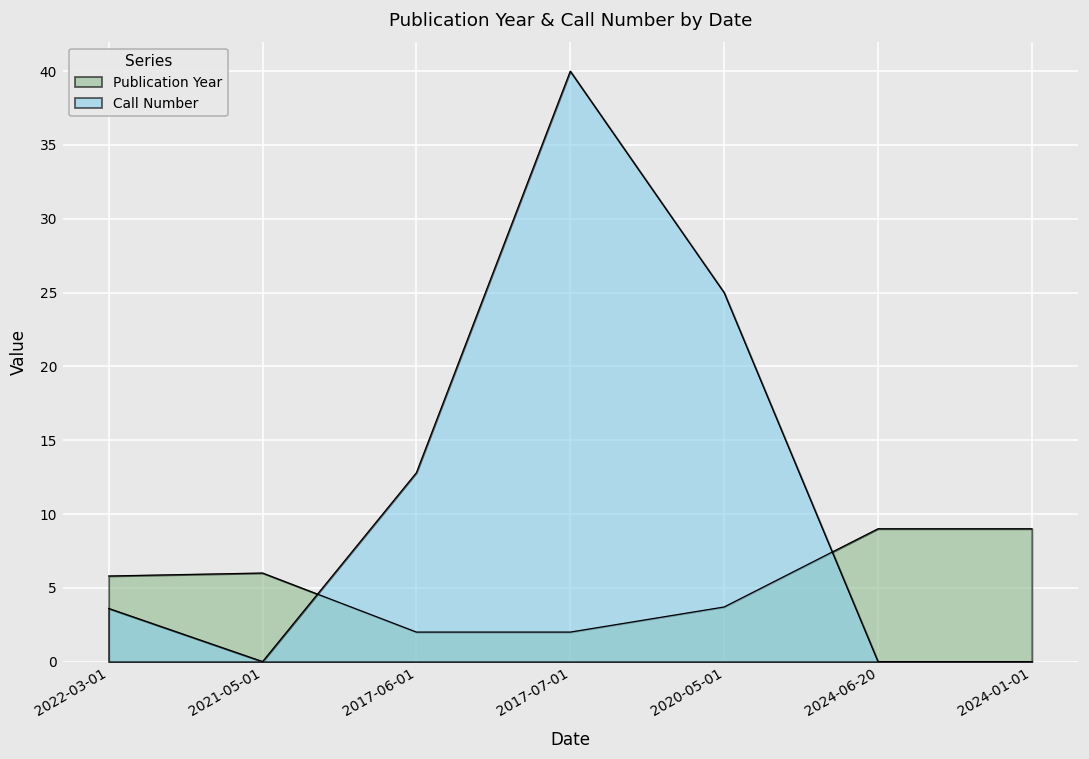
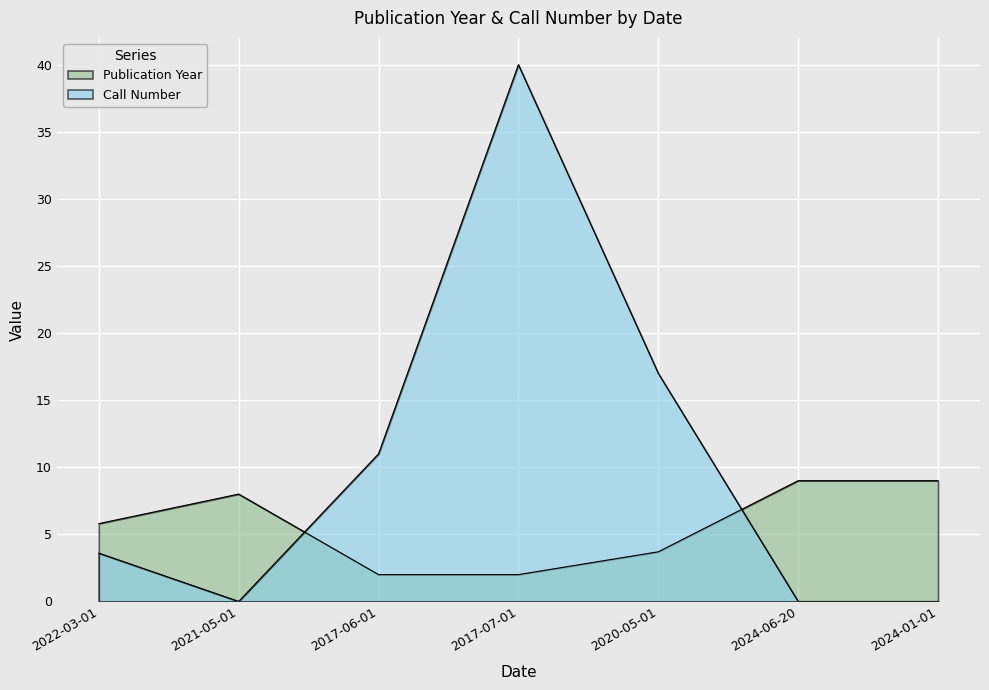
Publication Year, 2021-05-01: 6.0 -> 8.0
Call Number, 2017-06-01: 12.8 -> 11.0
Call Number, 2020-05-01: 25 -> 17
